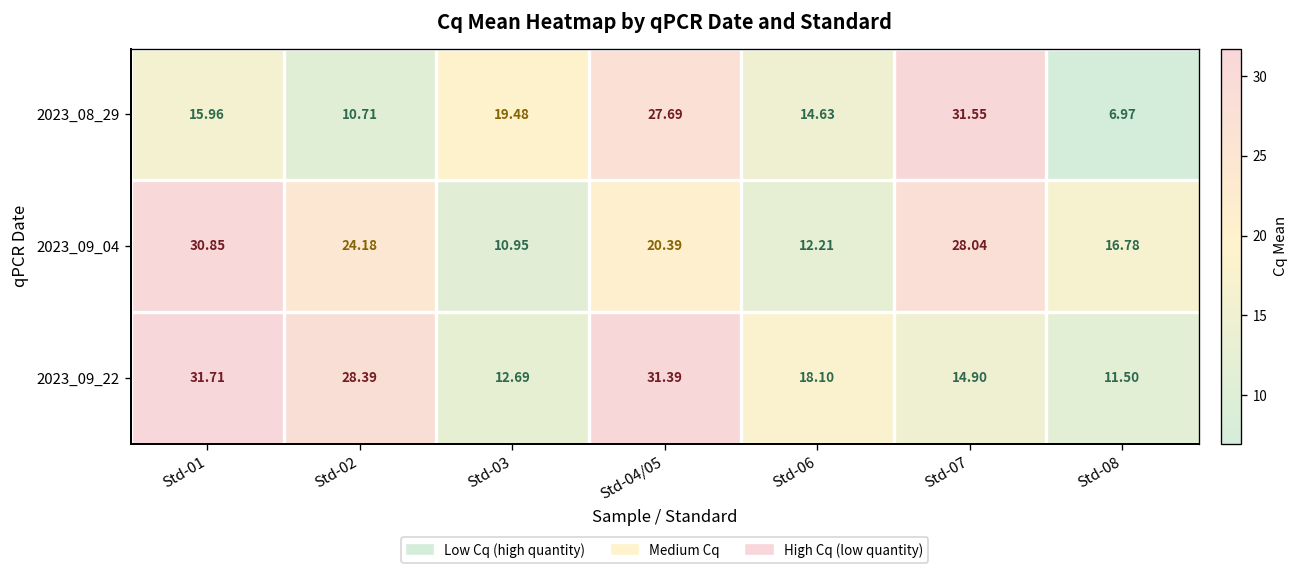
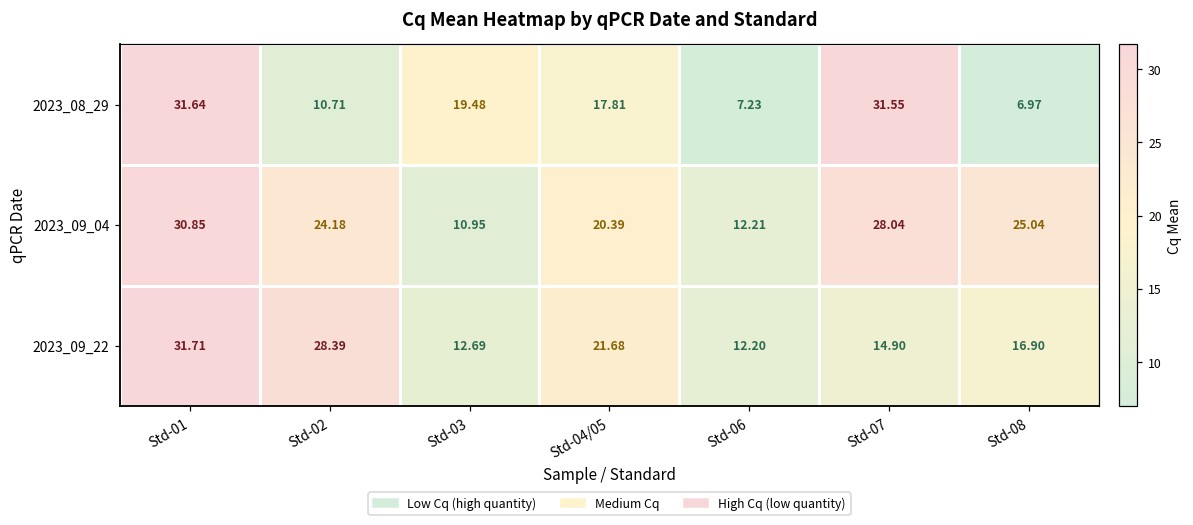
2023_08_29, Std-01: 15.96 -> 31.64
2023_08_29, Std-04/05: 27.69 -> 17.81
2023_08_29, Std-06: 14.63 -> 7.23
2023_09_04, Std-08: 16.78 -> 25.04
2023_09_22, Std-04/05: 31.39 -> 21.68
2023_09_22, Std-06: 18.10 -> 12.20
2023_09_22, Std-08: 11.50 -> 16.90
